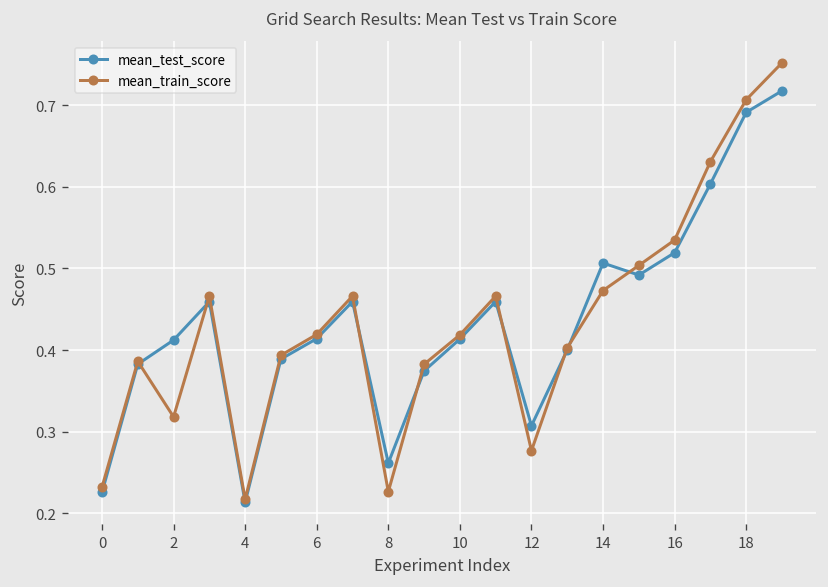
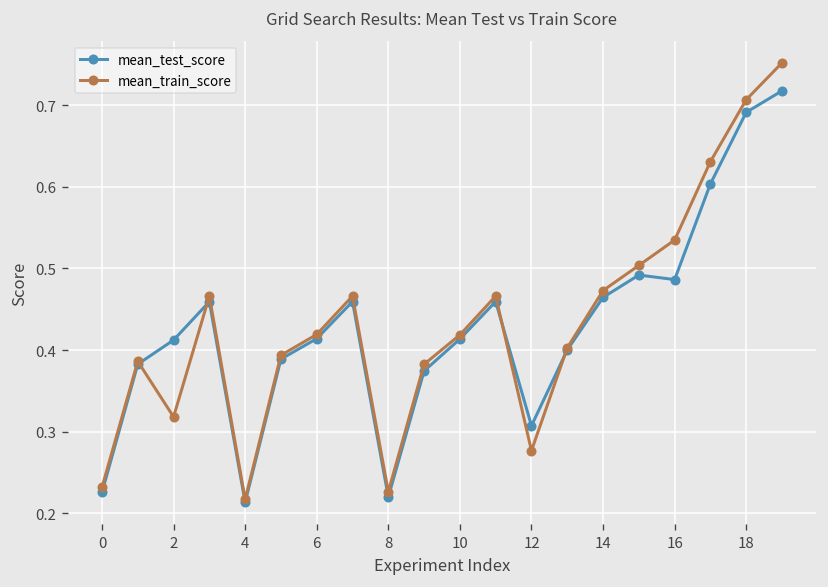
mean_test_score, 8: 0.26 -> 0.22
mean_test_score, 14: 0.51 -> 0.46
mean_test_score, 16: 0.52 -> 0.49
